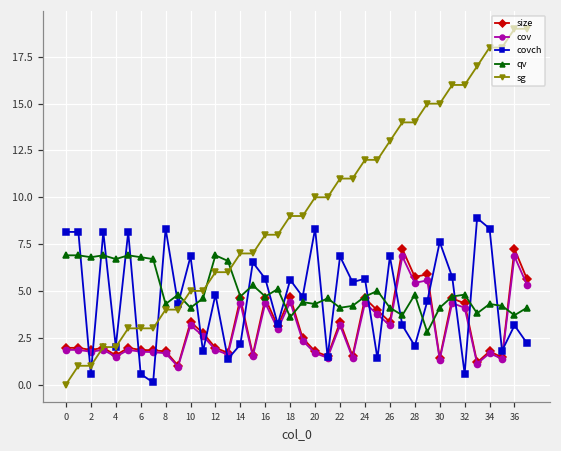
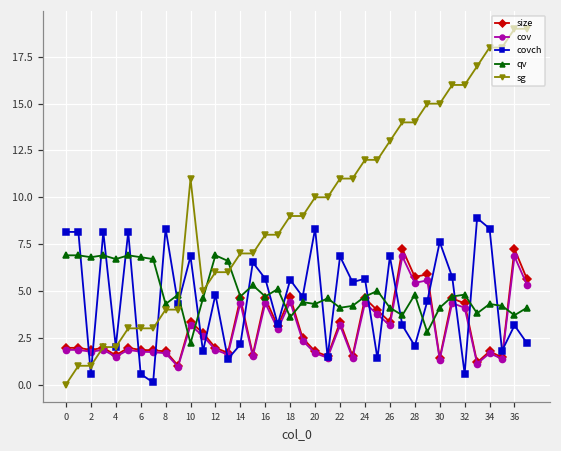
qv, 10: 4.1 -> 2.2
sg, 10: 5 -> 11
